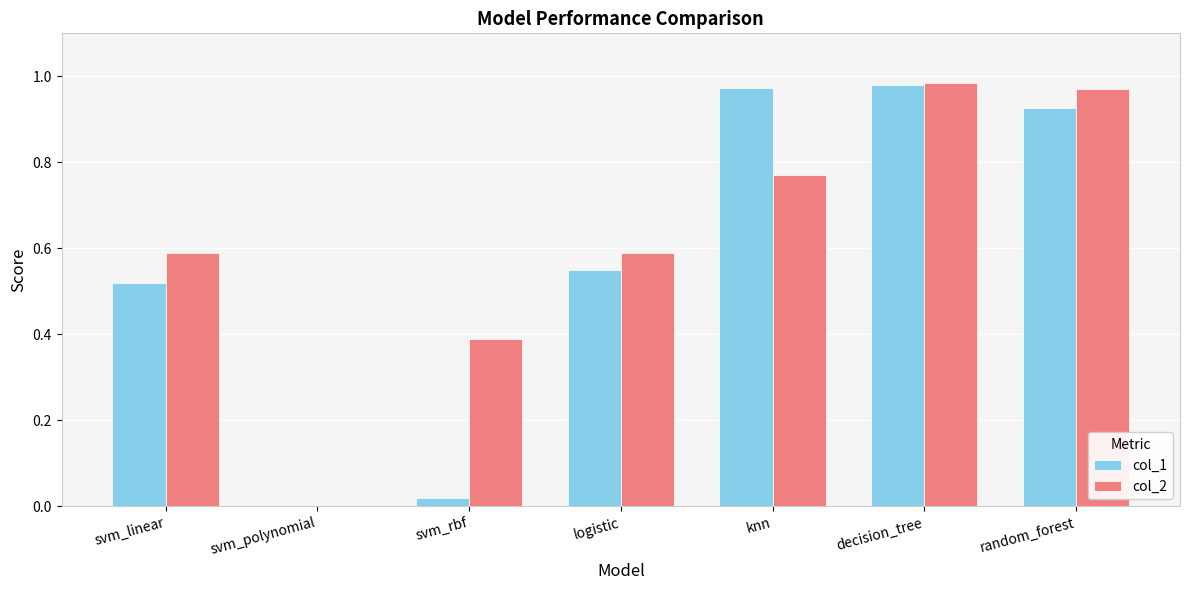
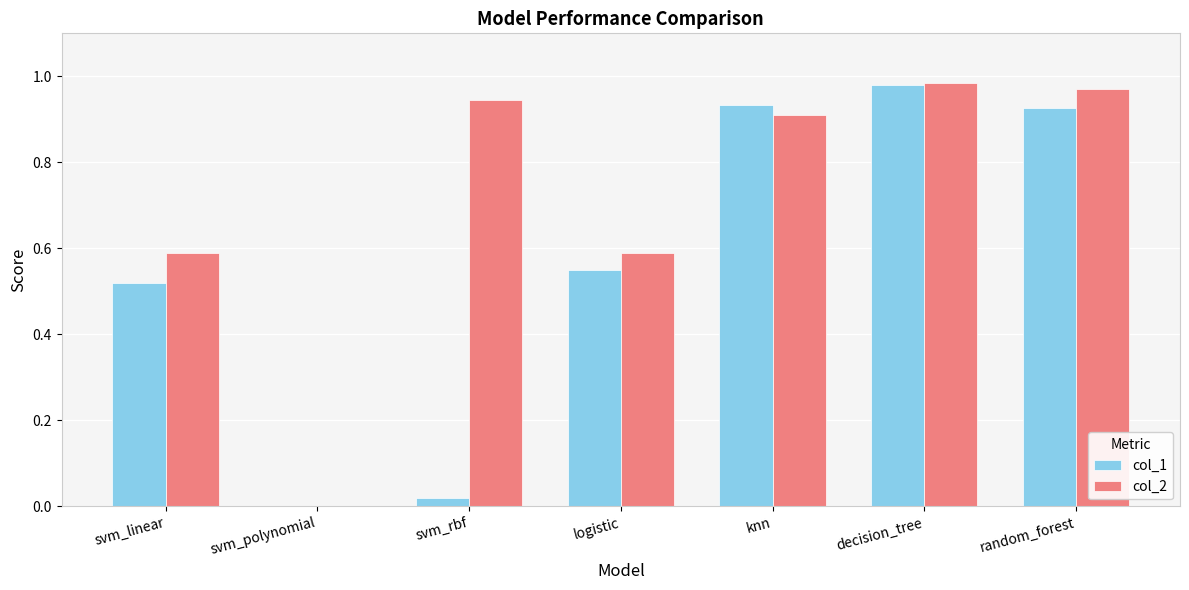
col_2, svm_rbf: 0.39 -> 0.95
col_1, knn: 0.97 -> 0.93
col_2, knn: 0.77 -> 0.91
